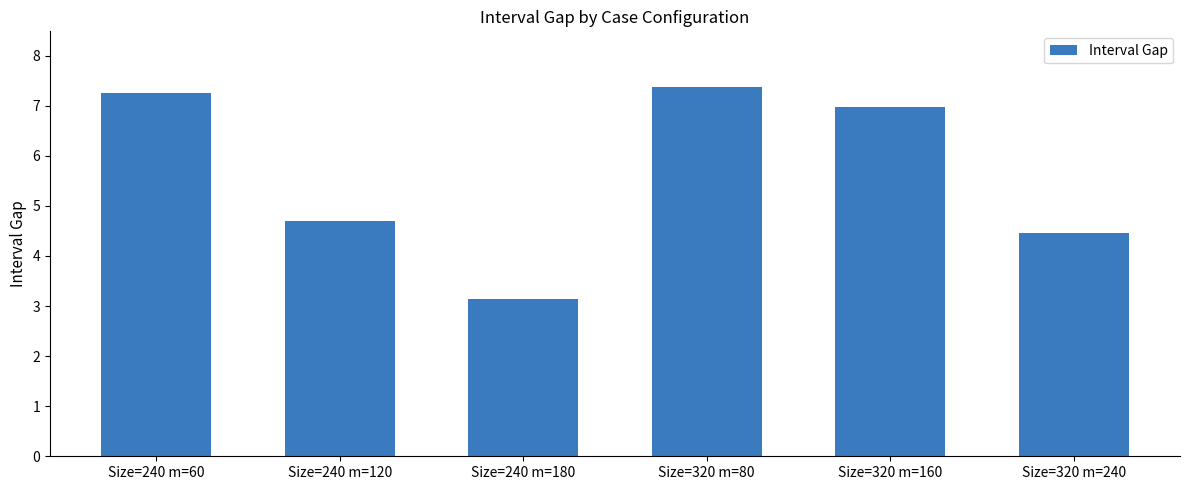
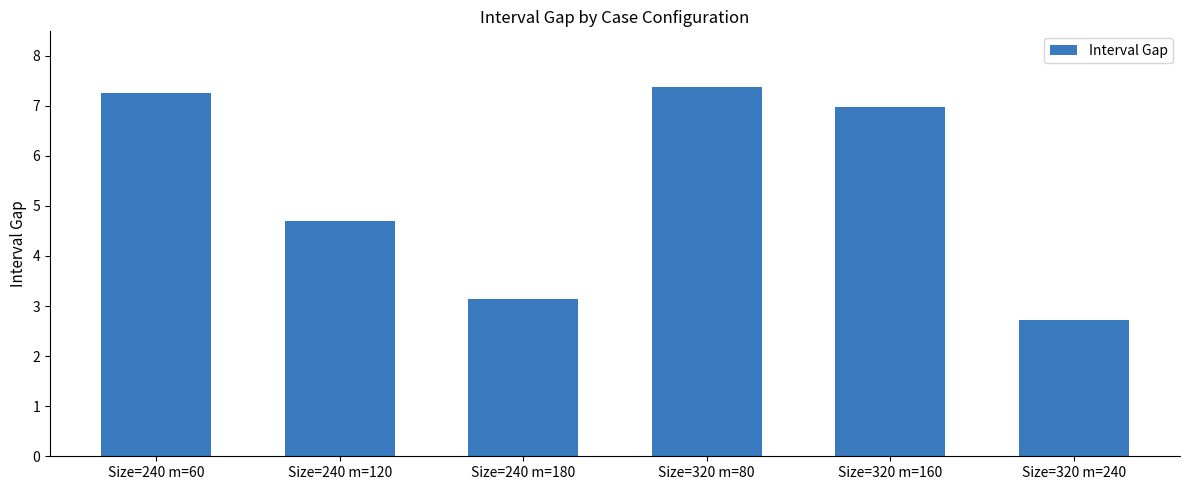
Size=320 m=240: 4.5 -> 2.7
